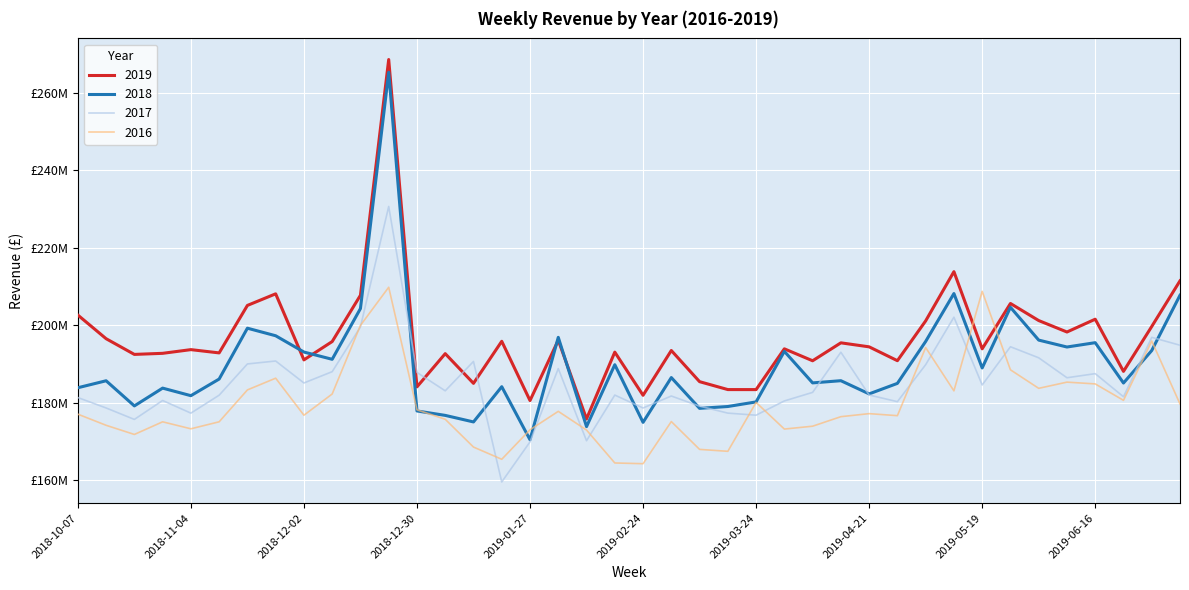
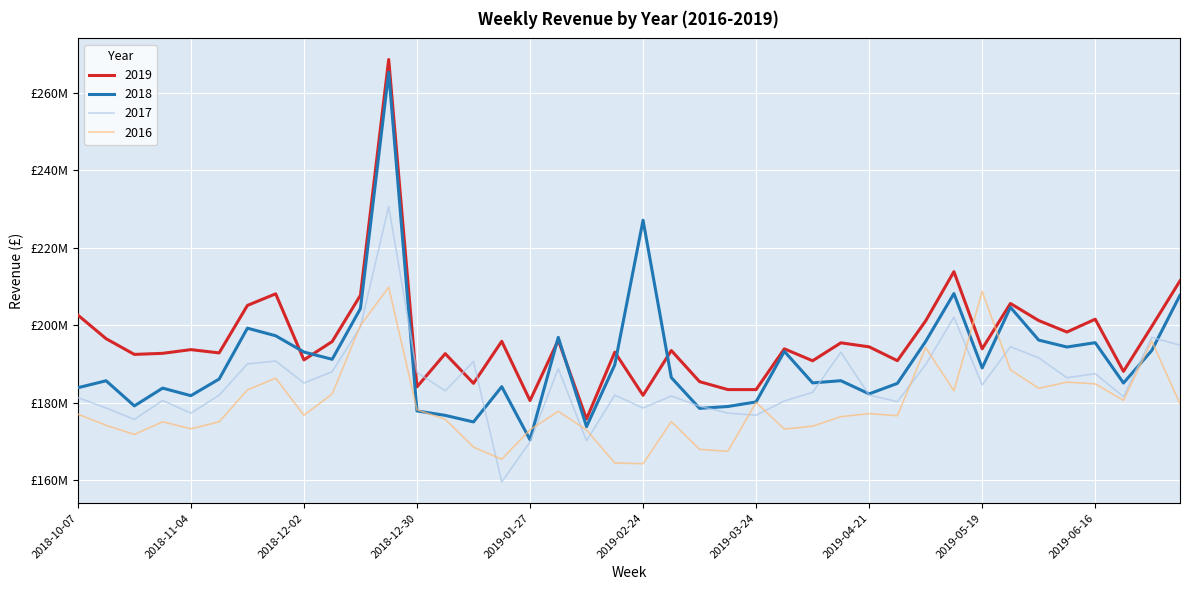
2018, 2019-02-24: £175000000 -> £227000000
